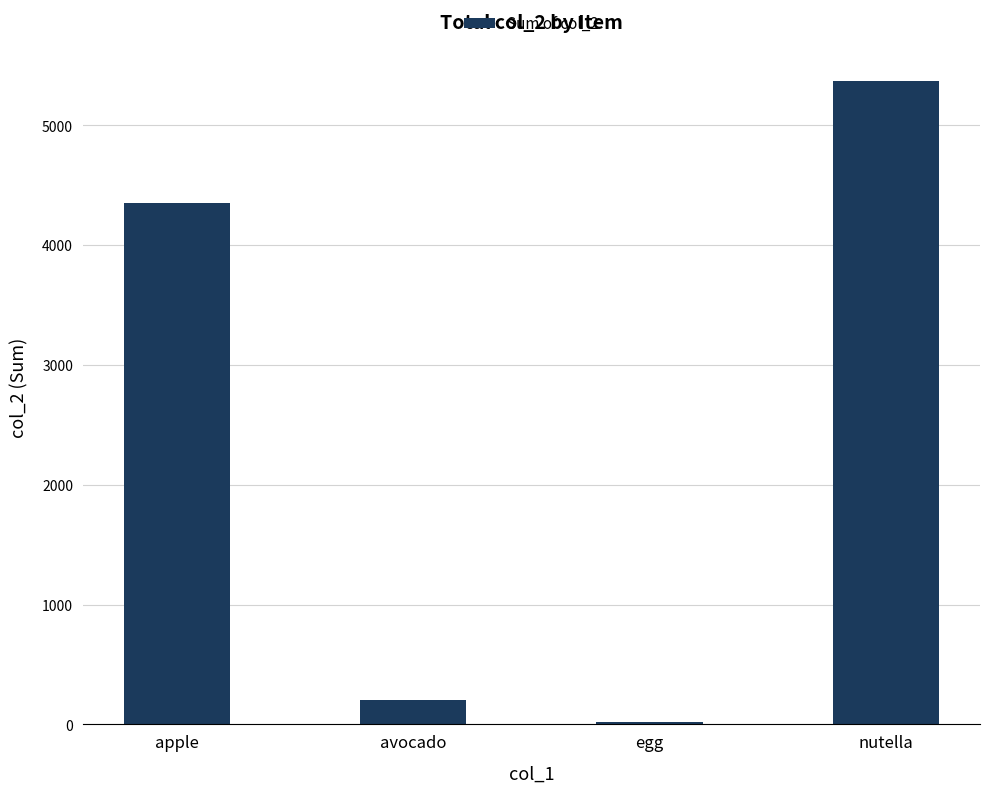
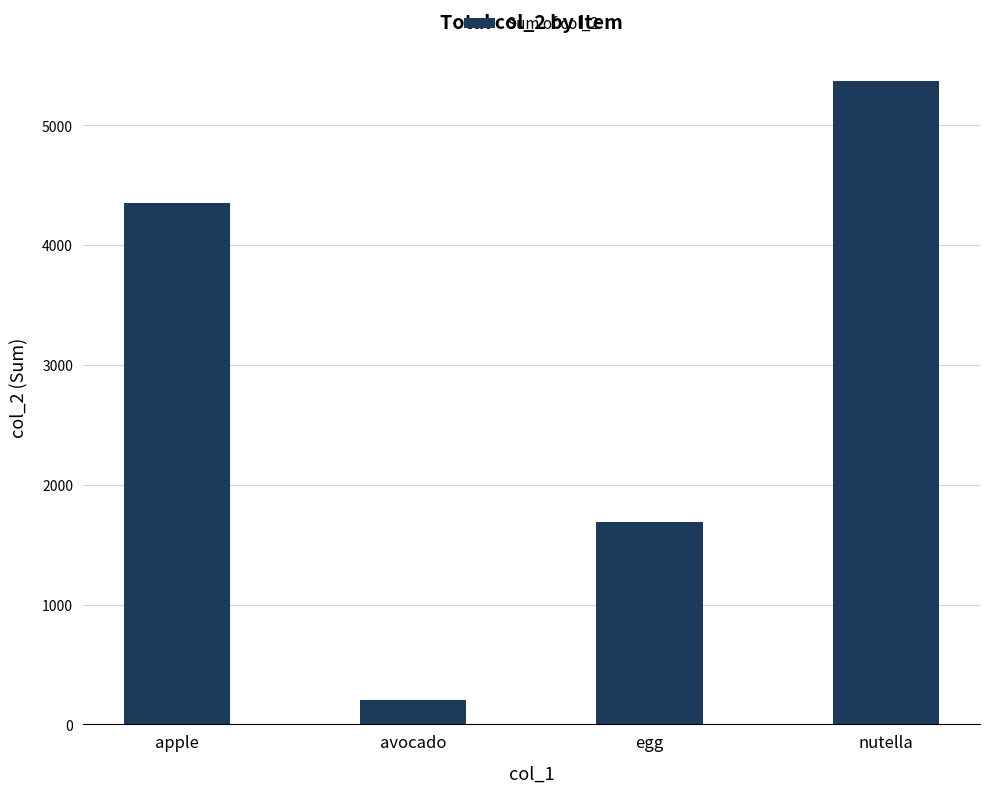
egg: 20 -> 1690
